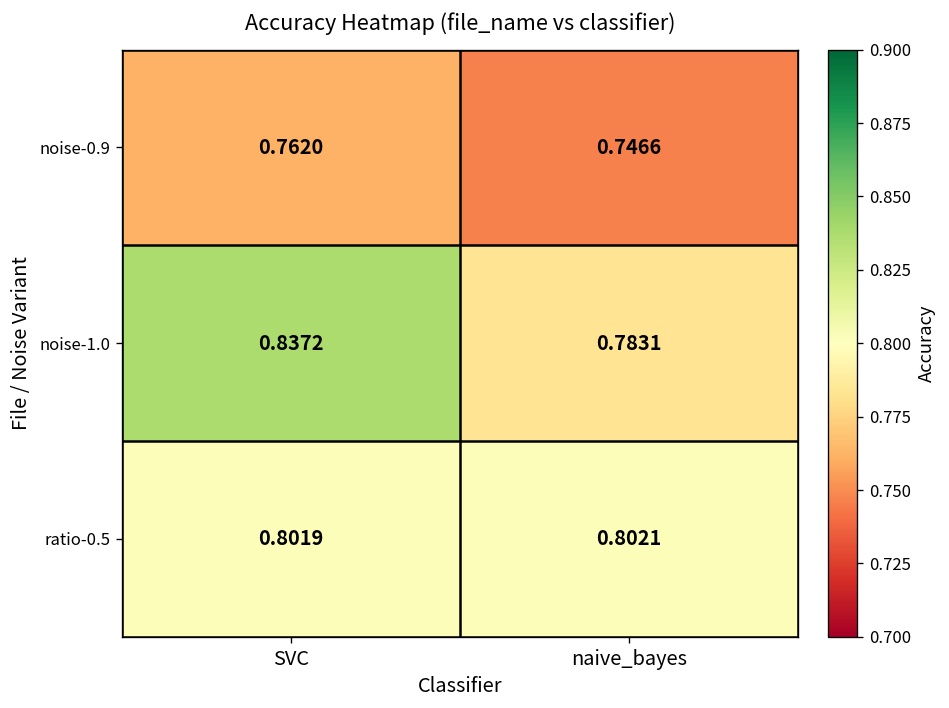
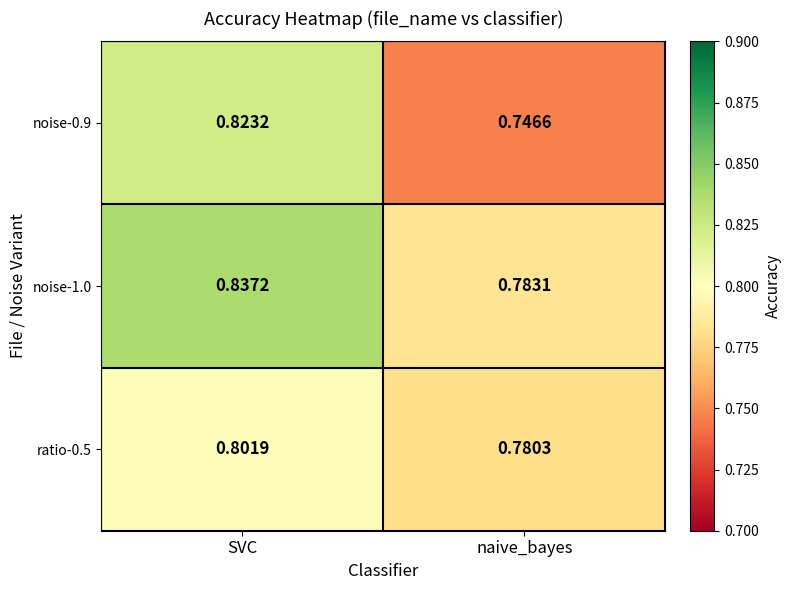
noise-0.9, SVC: 0.7620 -> 0.8232
ratio-0.5, naive_bayes: 0.8021 -> 0.7803
